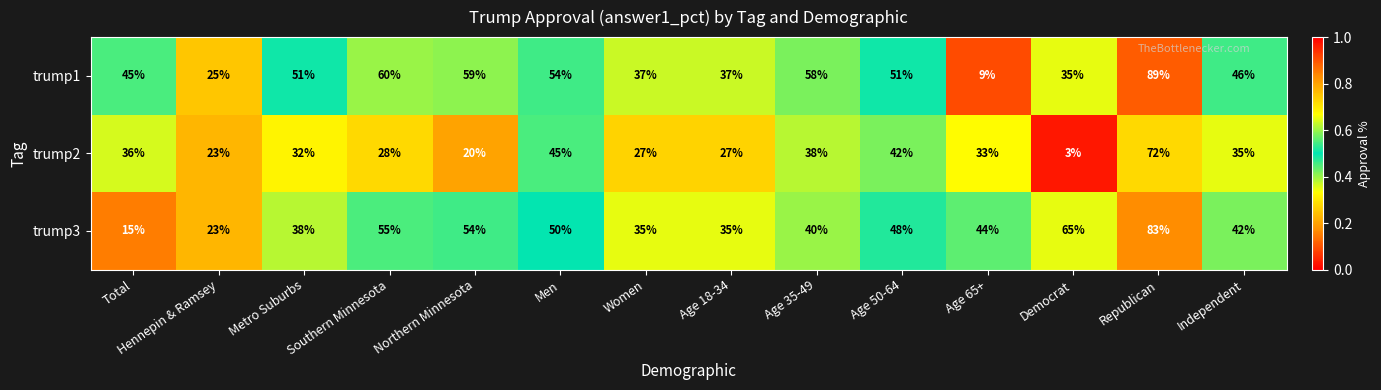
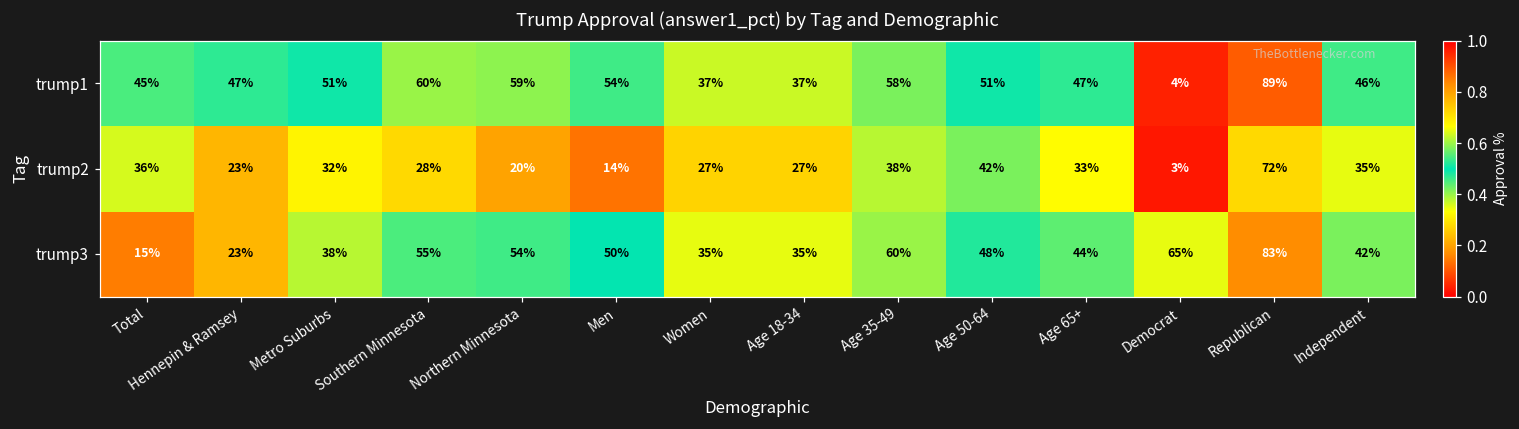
trump1, Hennepin & Ramsey: 25% -> 47%
trump1, Age 65+: 9% -> 47%
trump1, Democrat: 35% -> 4%
trump2, Men: 45% -> 14%
trump3, Age 35-49: 40% -> 60%
